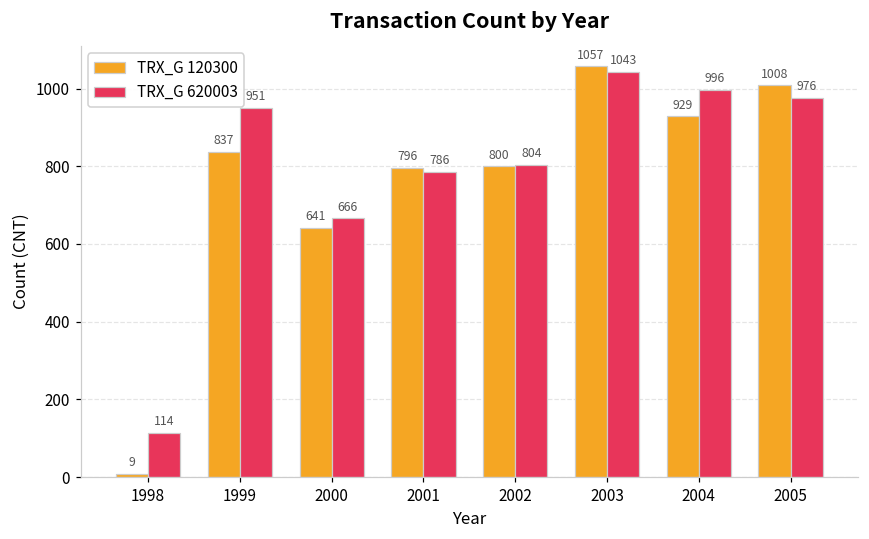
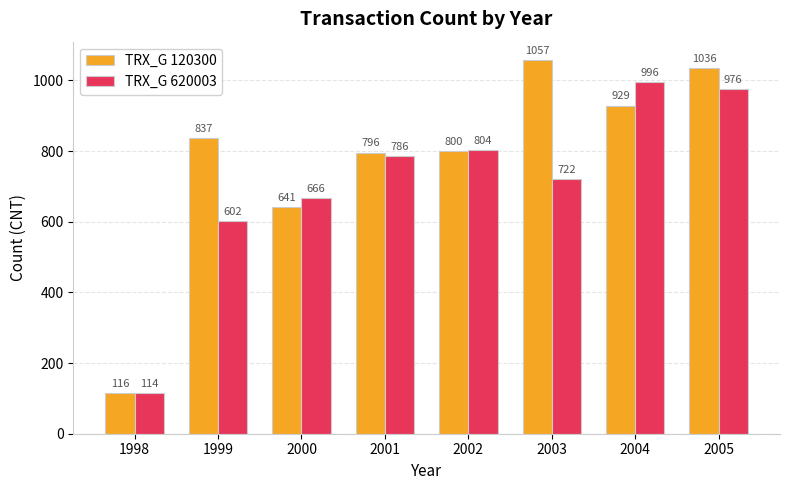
TRX_G 120300, 1998: 9 -> 116
TRX_G 620003, 1999: 951 -> 602
TRX_G 620003, 2003: 1043 -> 722
TRX_G 120300, 2005: 1008 -> 1036
